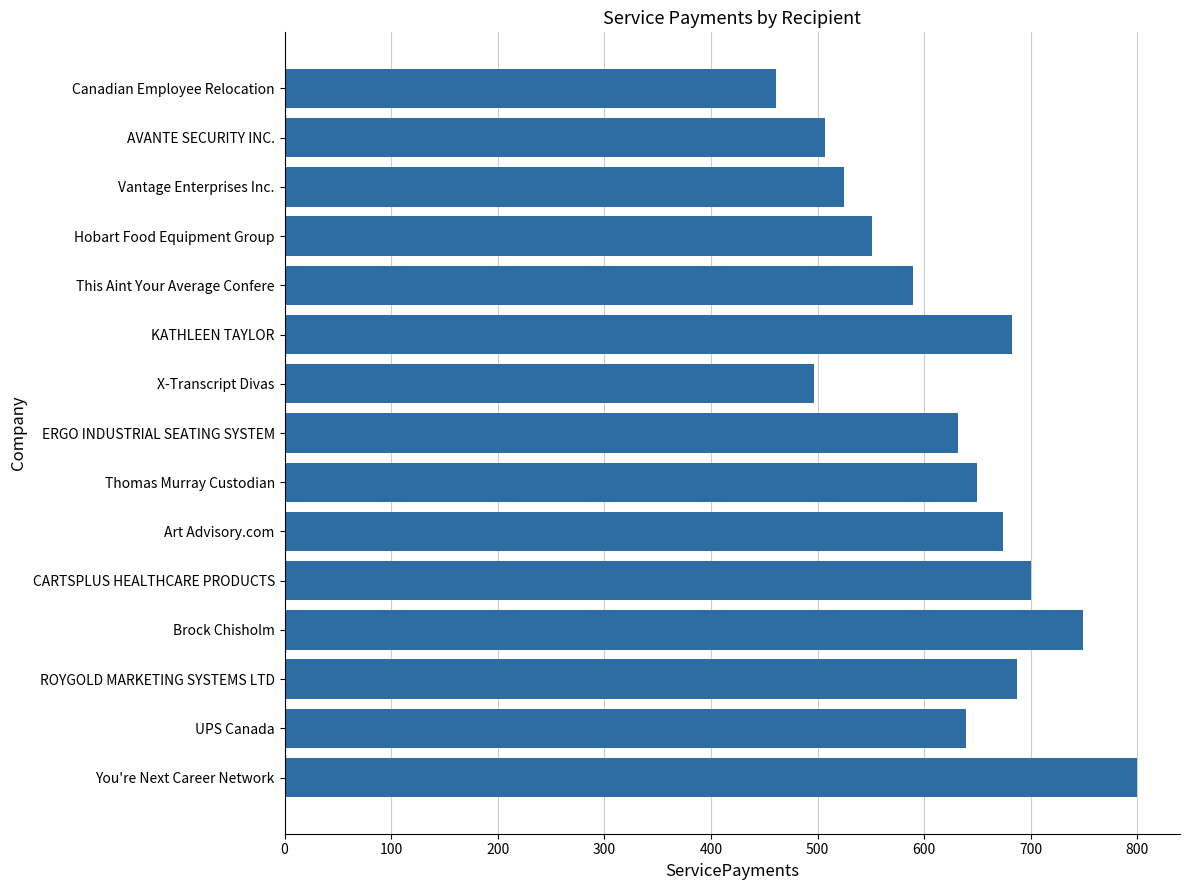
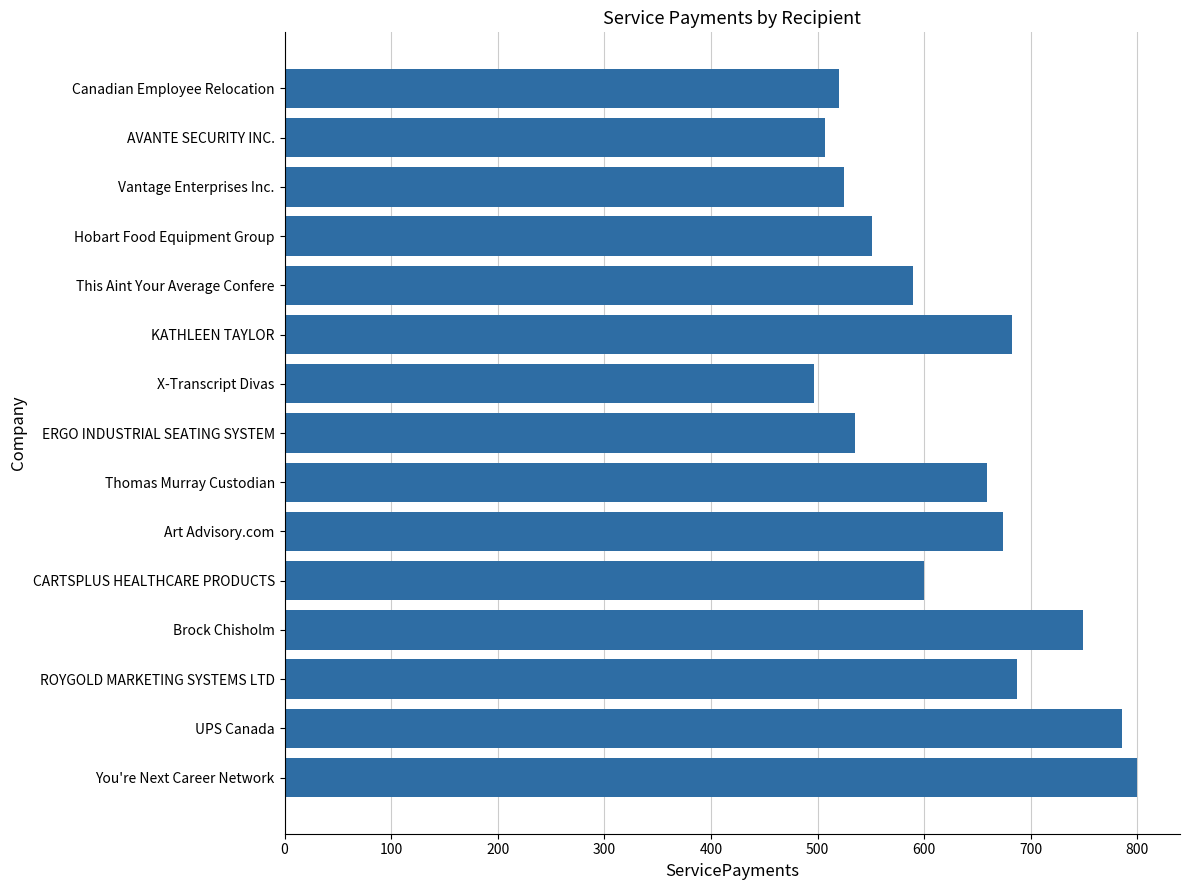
Canadian Employee Relocation: 461 -> 520
ERGO INDUSTRIAL SEATING SYSTEM: 632 -> 535
Thomas Murray Custodian: 650 -> 659
CARTSPLUS HEALTHCARE PRODUCTS: 700 -> 600
UPS Canada: 639 -> 786
